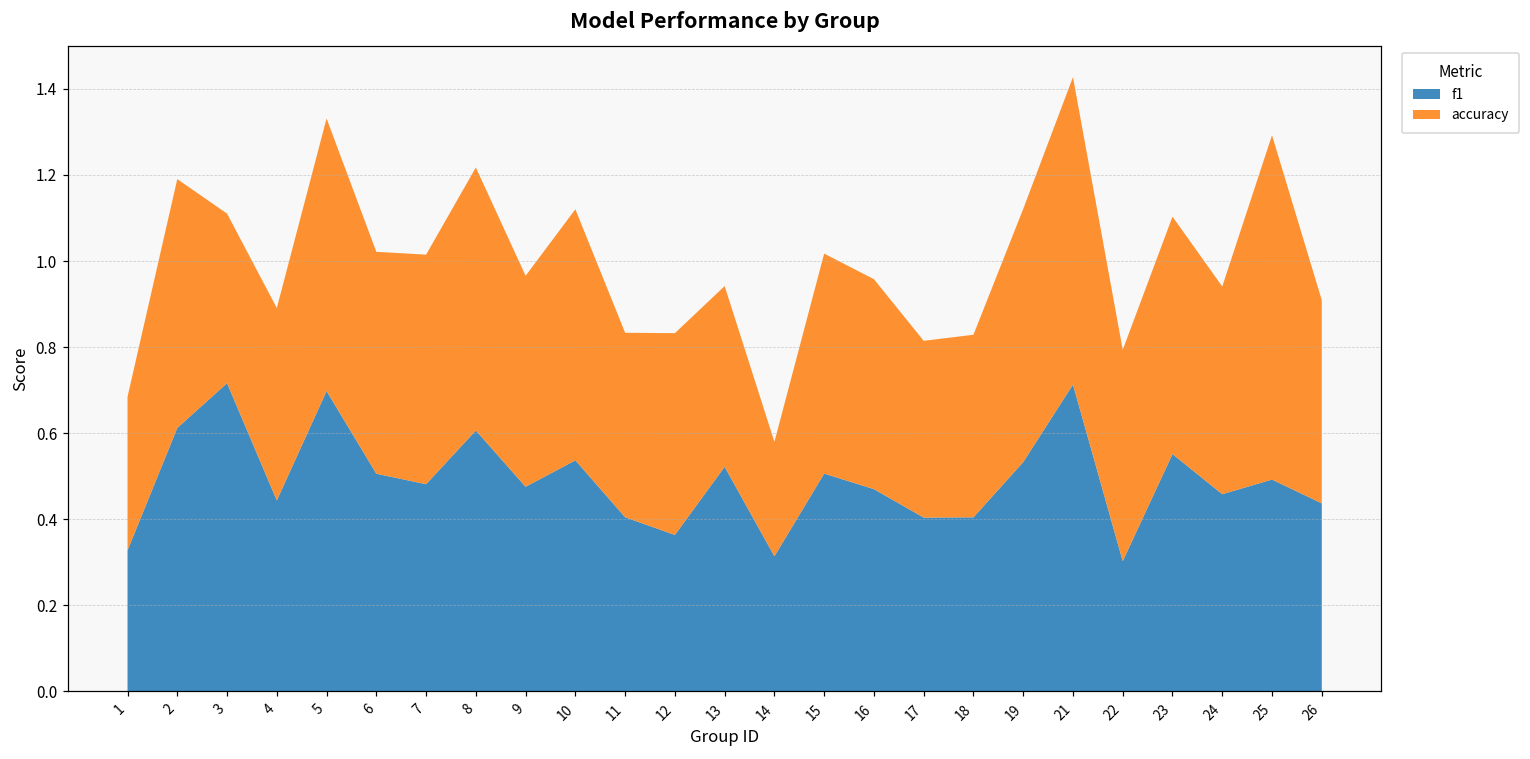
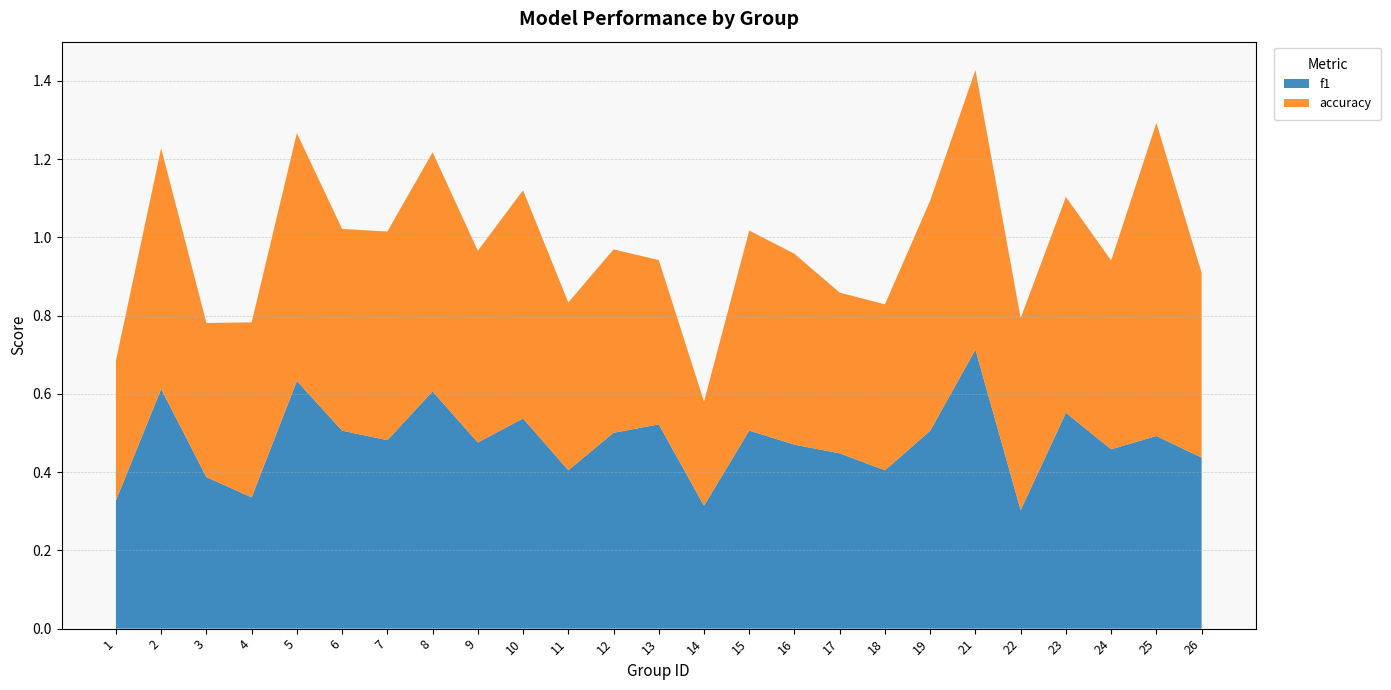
accuracy, 2: 0.58 -> 0.62
f1, 3: 0.72 -> 0.39
f1, 4: 0.44 -> 0.34
f1, 5: 0.70 -> 0.63
f1, 12: 0.36 -> 0.50
f1, 17: 0.40 -> 0.45
f1, 19: 0.53 -> 0.51
